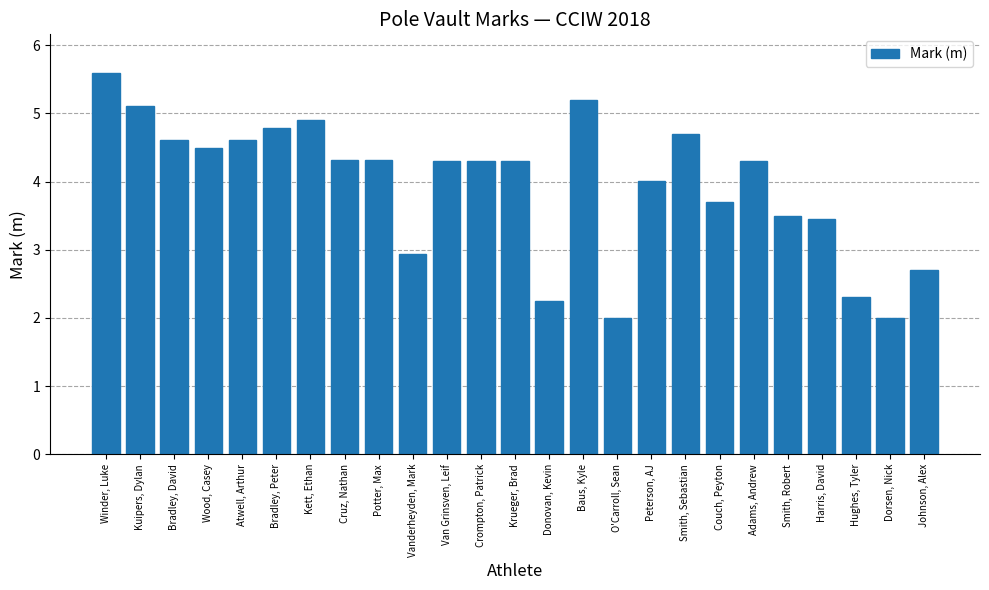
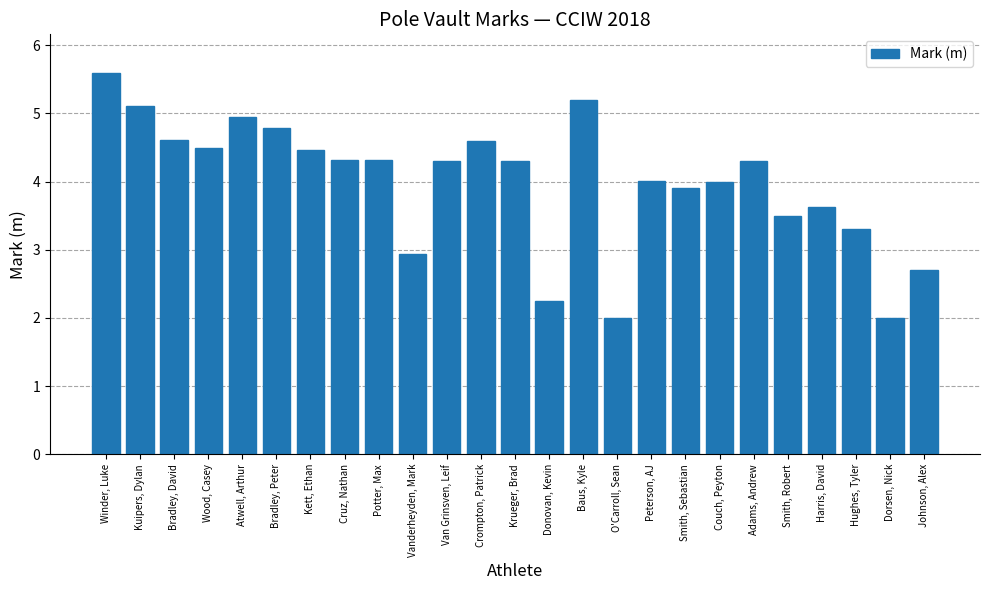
Atwell, Arthur: 4.6 -> 4.9
Kett, Ethan: 4.9 -> 4.5
Crompton, Patrick: 4.3 -> 4.6
Smith, Sebastian: 4.7 -> 3.9
Couch, Peyton: 3.7 -> 4.0
Harris, David: 3.5 -> 3.6
Hughes, Tyler: 2.3 -> 3.3
